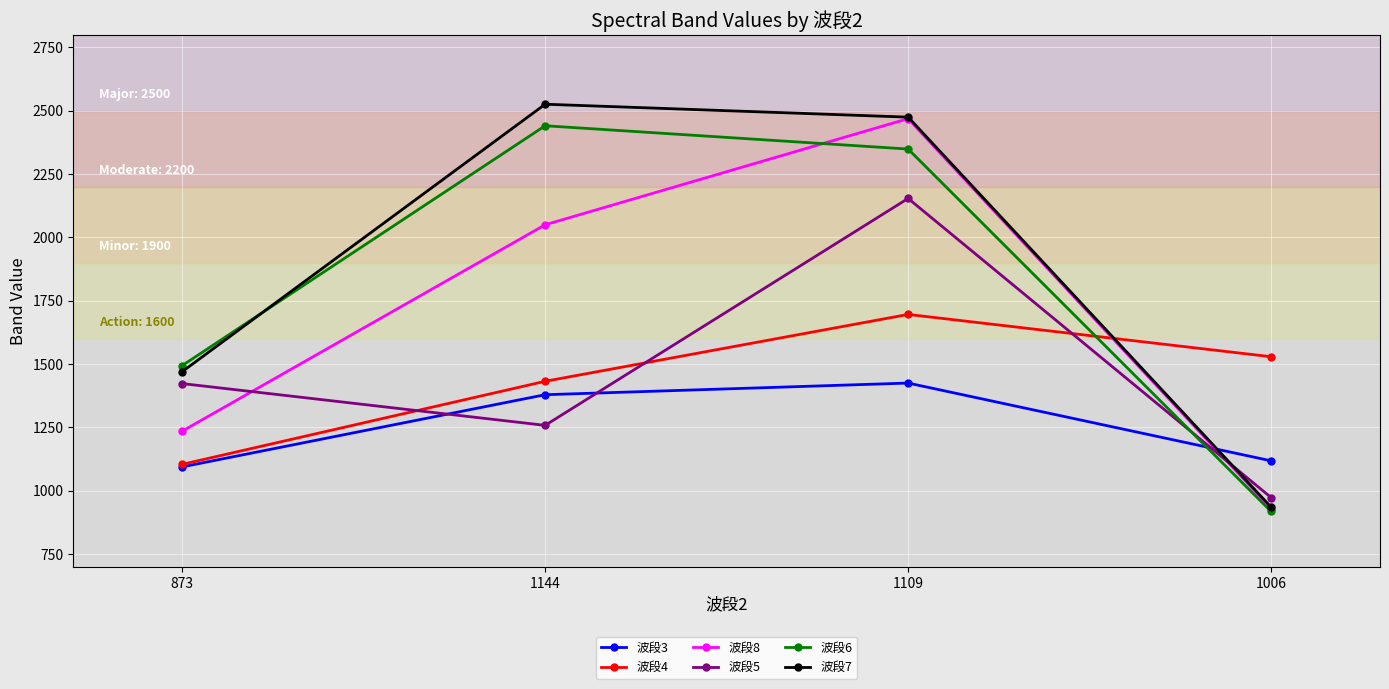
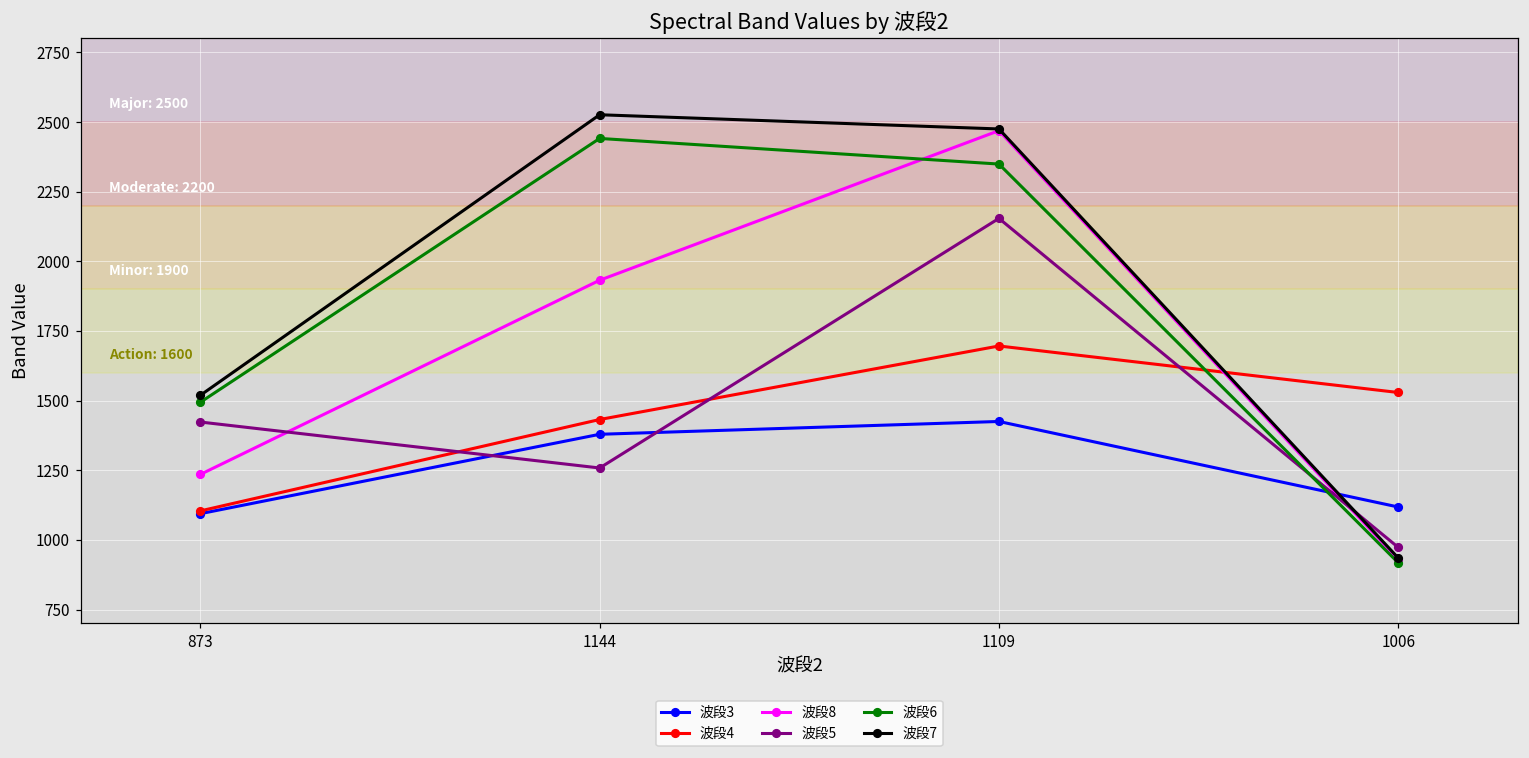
波段7, 873: 1470 -> 1520
波段8, 1144: 2050 -> 1930
